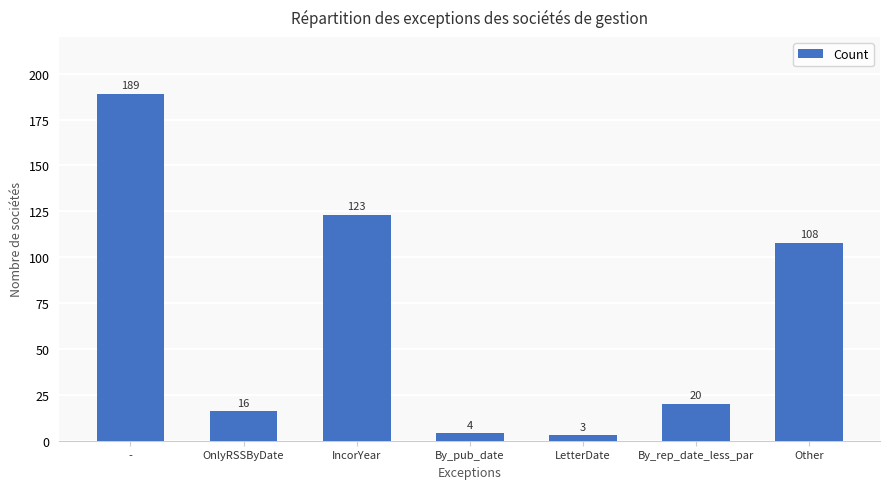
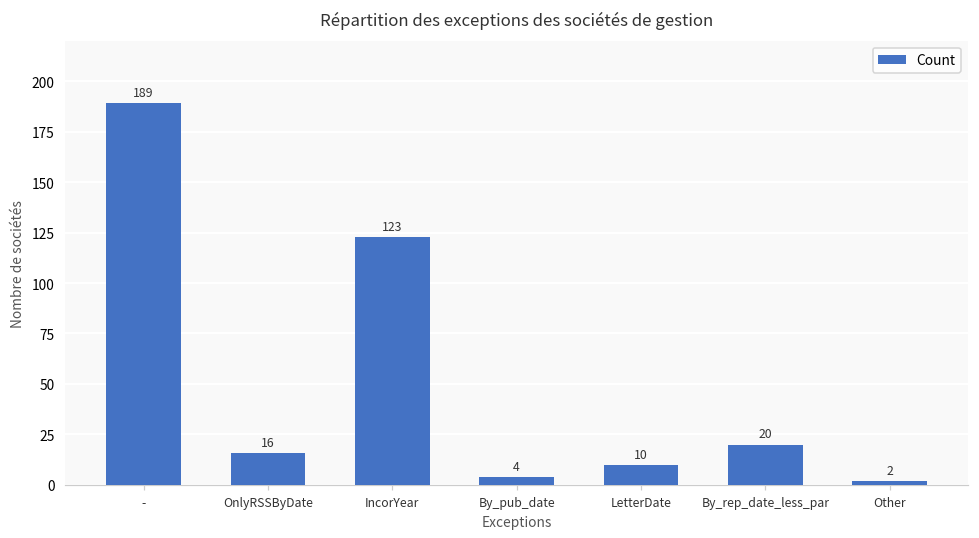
LetterDate: 3 -> 10
Other: 108 -> 2
